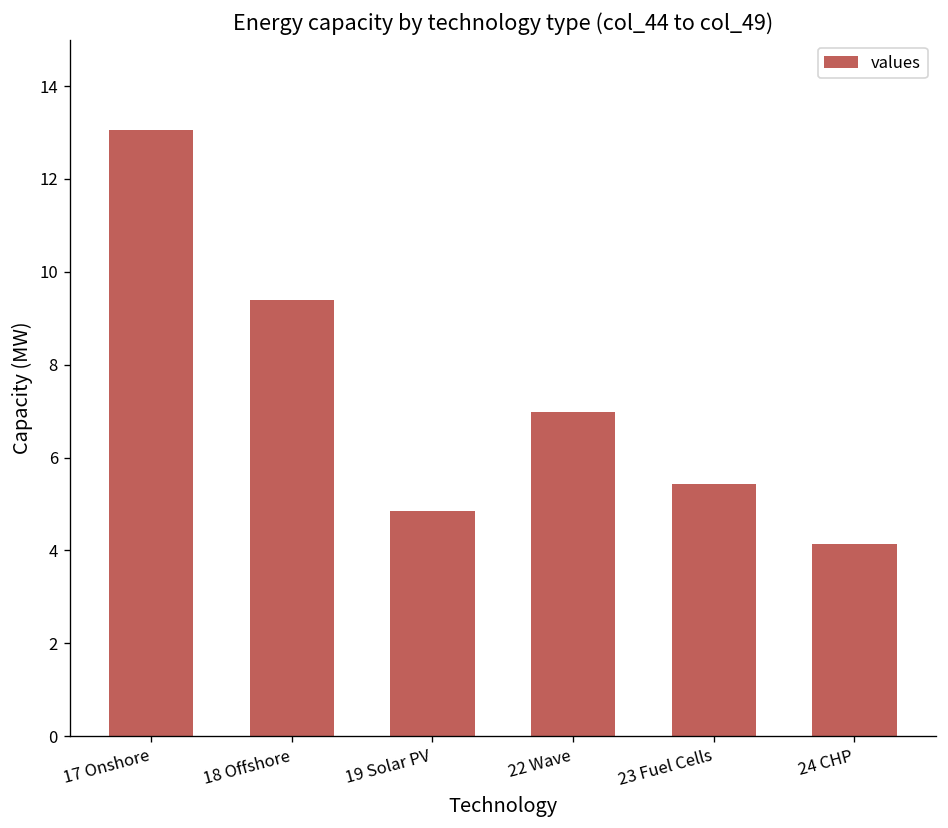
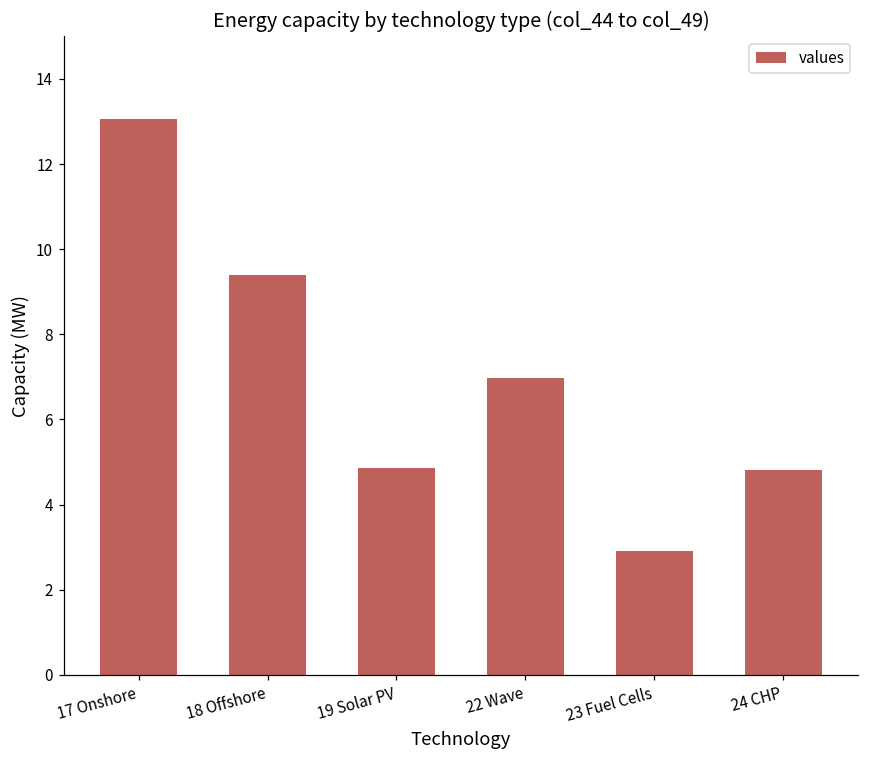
23 Fuel Cells: 5.4 -> 2.9
24 CHP: 4.1 -> 4.8
